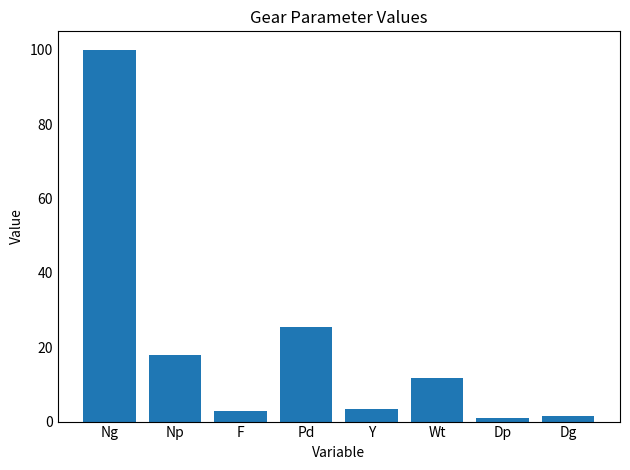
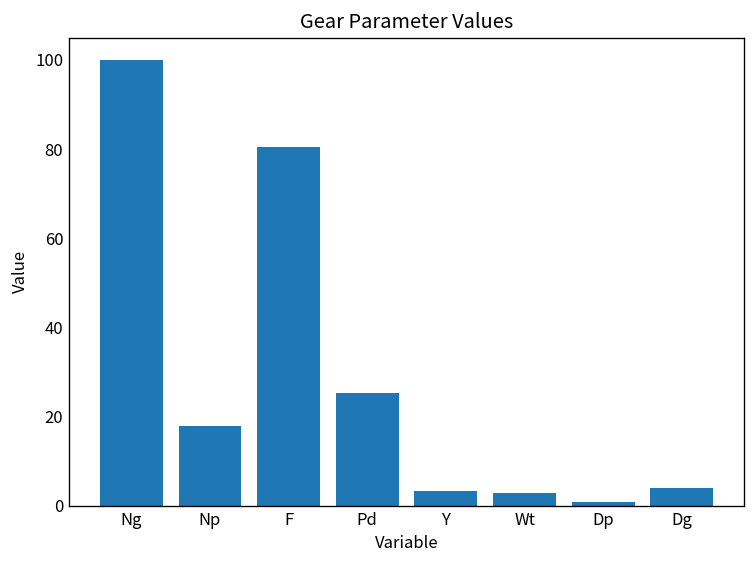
F: 3 -> 80
Wt: 12 -> 3
Dg: 1 -> 4
